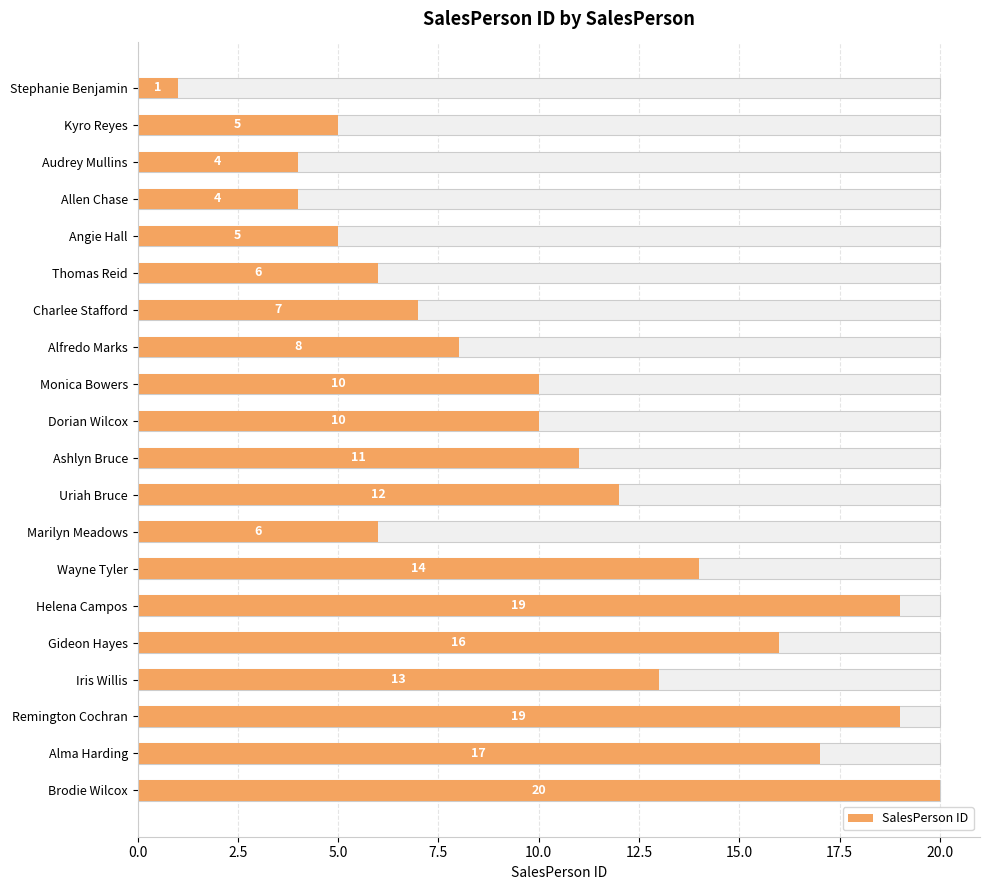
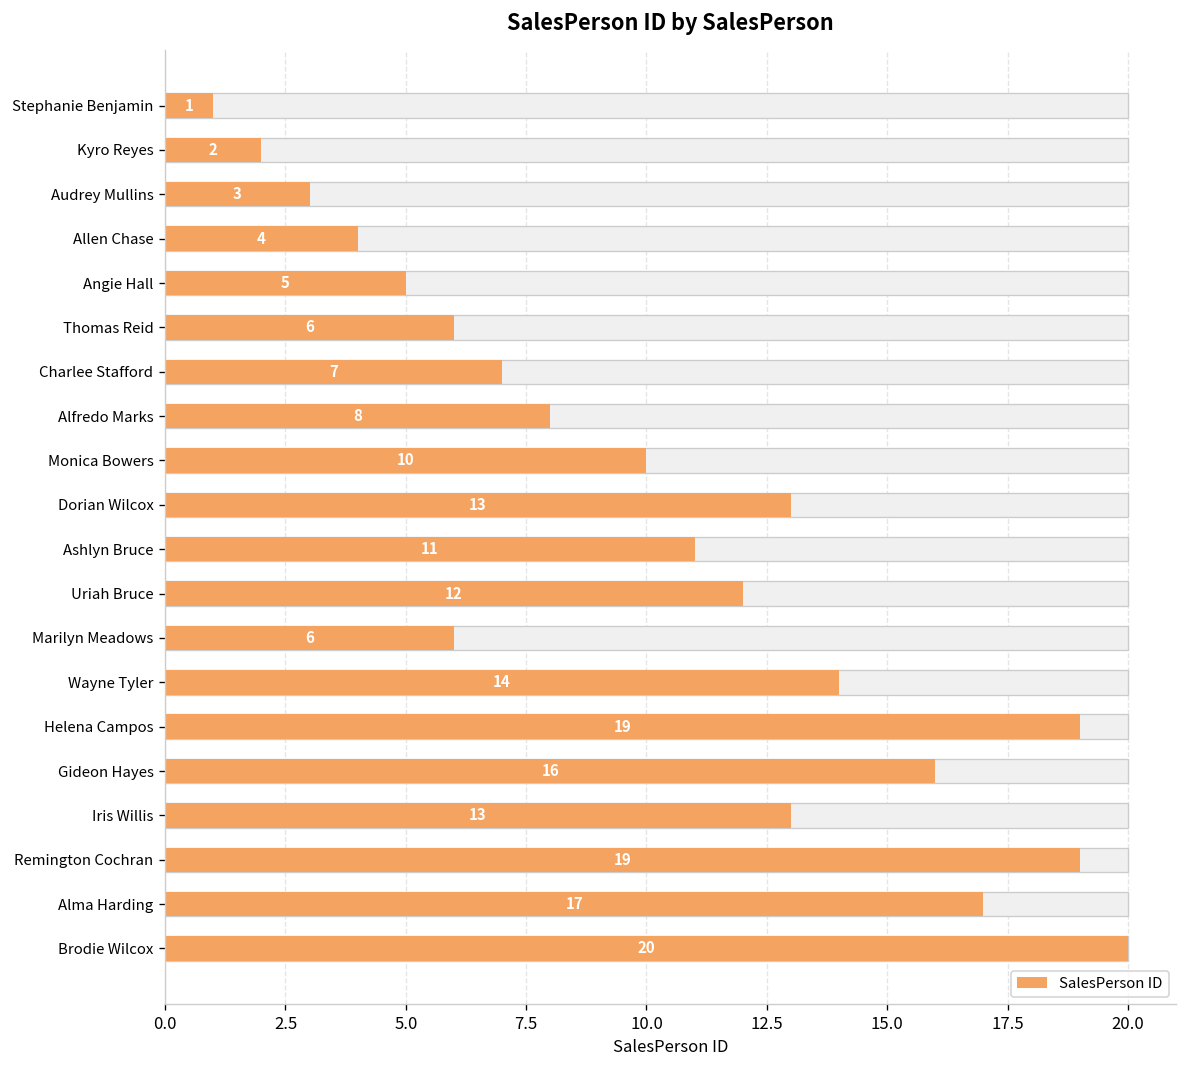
SalesPerson ID, Kyro Reyes: 5 -> 2
SalesPerson ID, Audrey Mullins: 4 -> 3
SalesPerson ID, Dorian Wilcox: 10 -> 13
